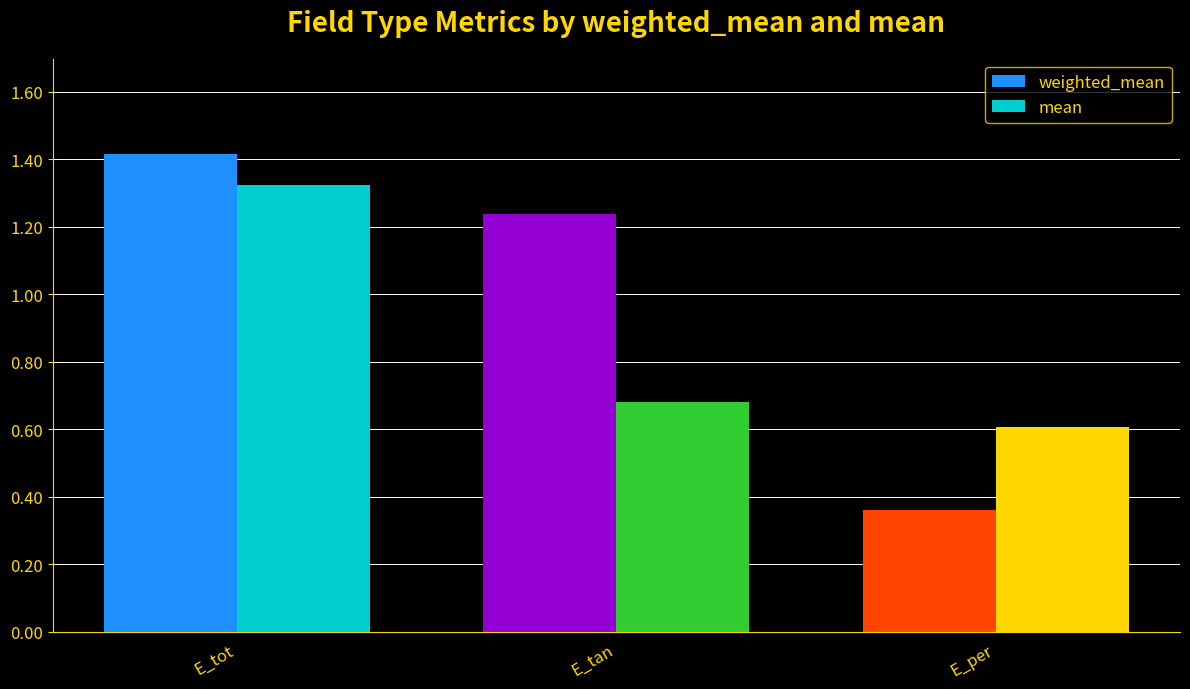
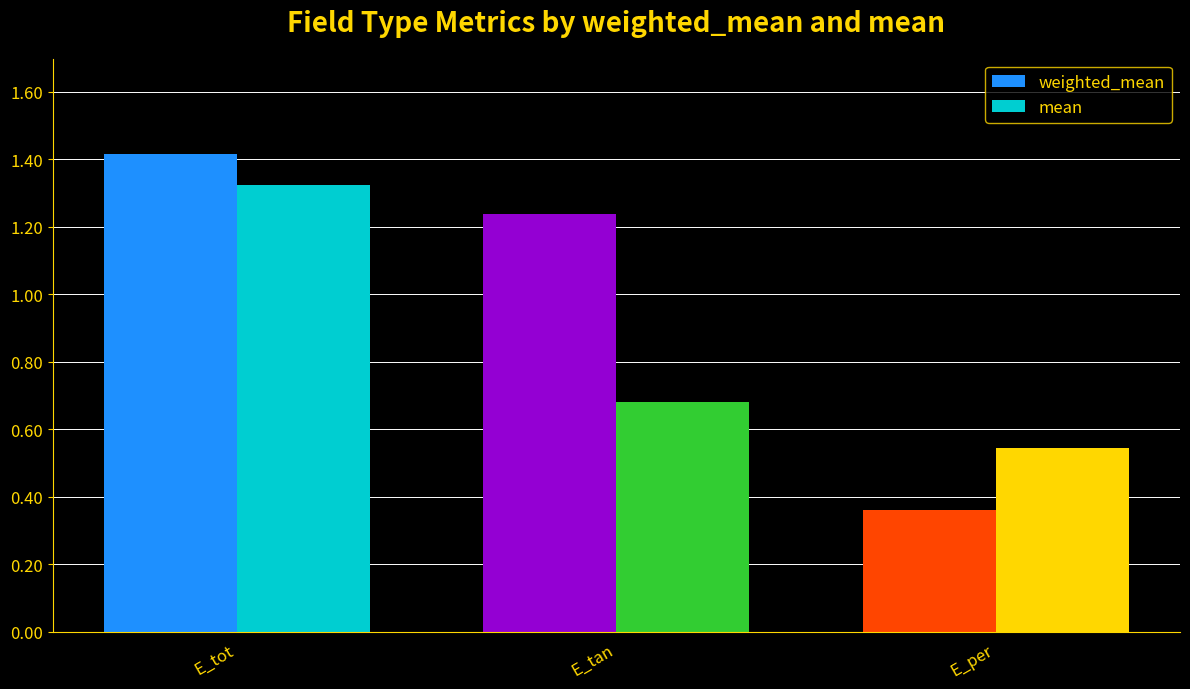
mean, E_per: 0.61 -> 0.54
